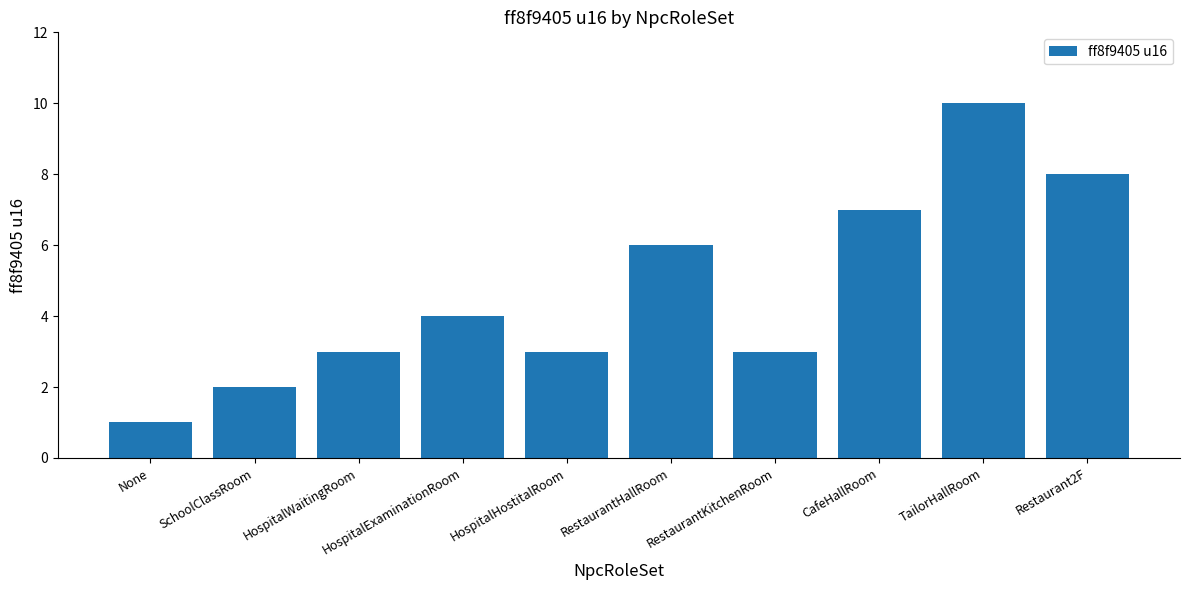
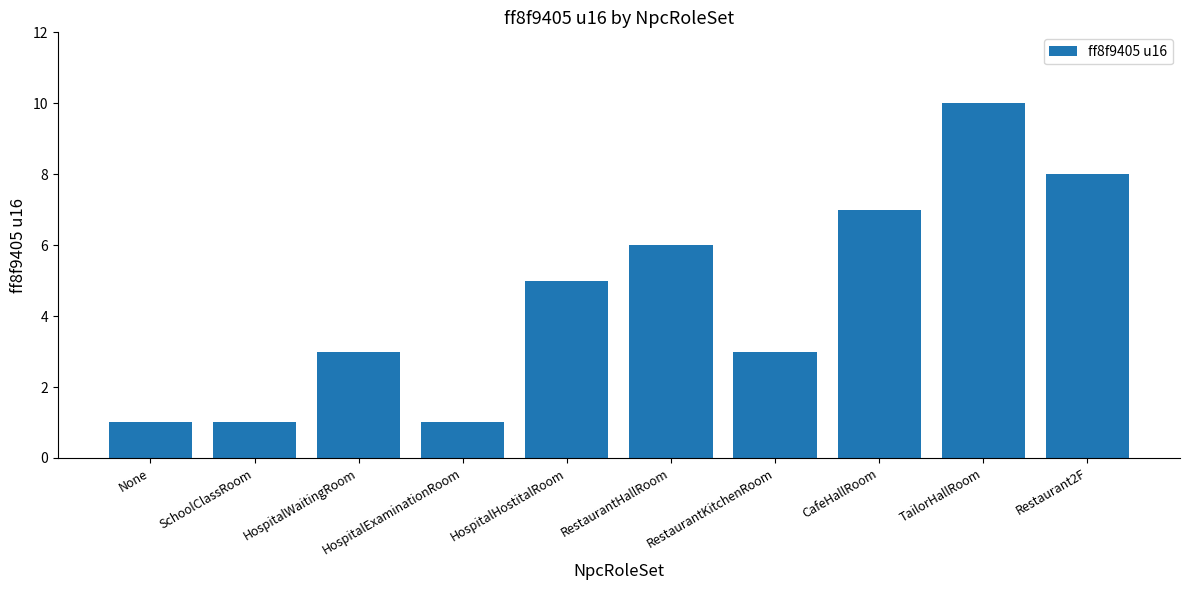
SchoolClassRoom: 2 -> 1
HospitalExaminationRoom: 4 -> 1
HospitalHostitalRoom: 3 -> 5
